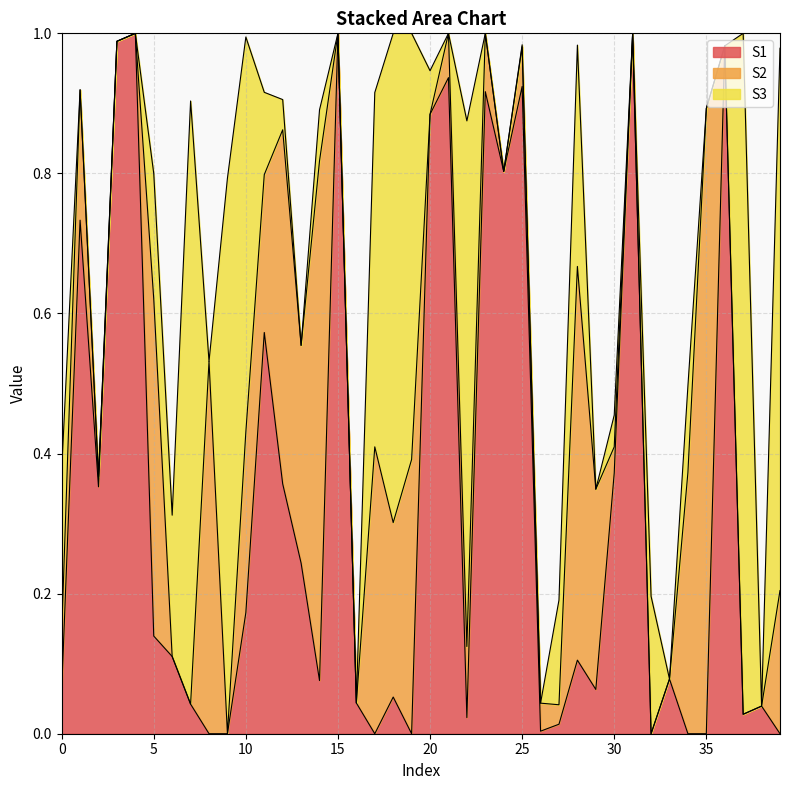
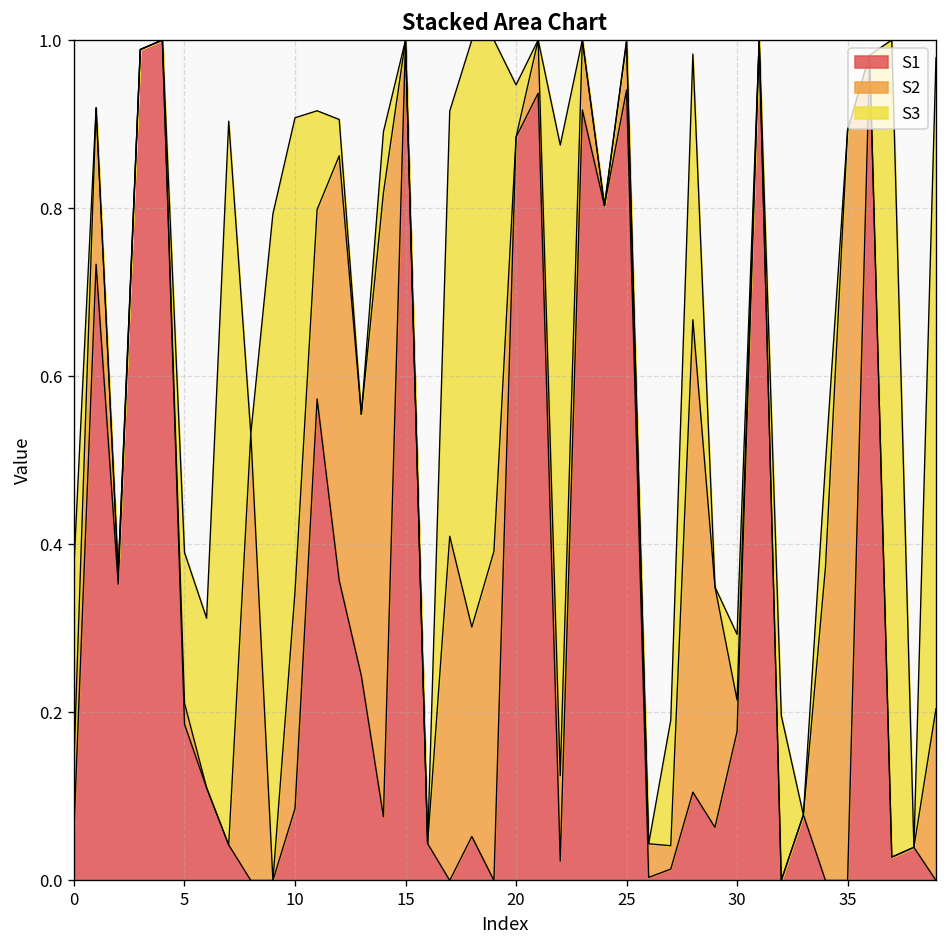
S1, 5: 0.14 -> 0.19
S2, 5: 0.48 -> 0.03
S1, 10: 0.17 -> 0.09
S1, 25: 0.92 -> 0.94
S1, 30: 0.37 -> 0.18
S3, 30: 0.05 -> 0.08
